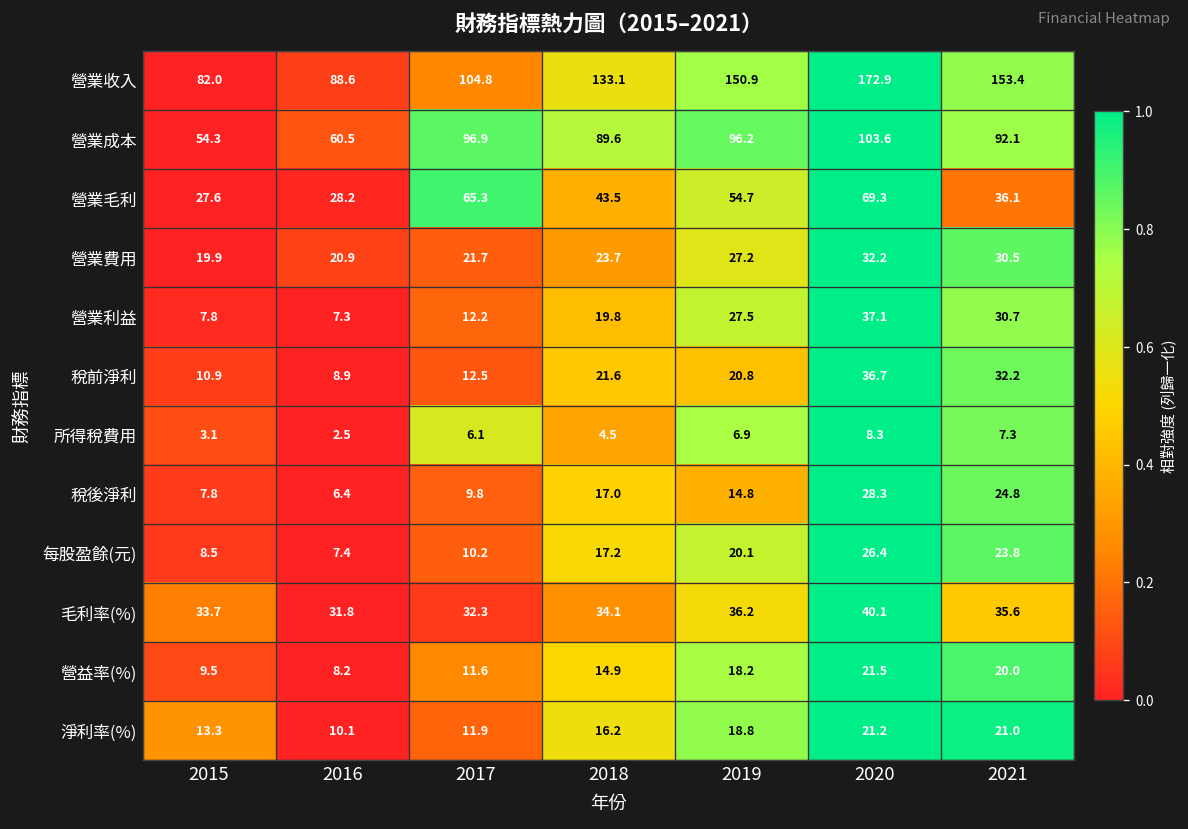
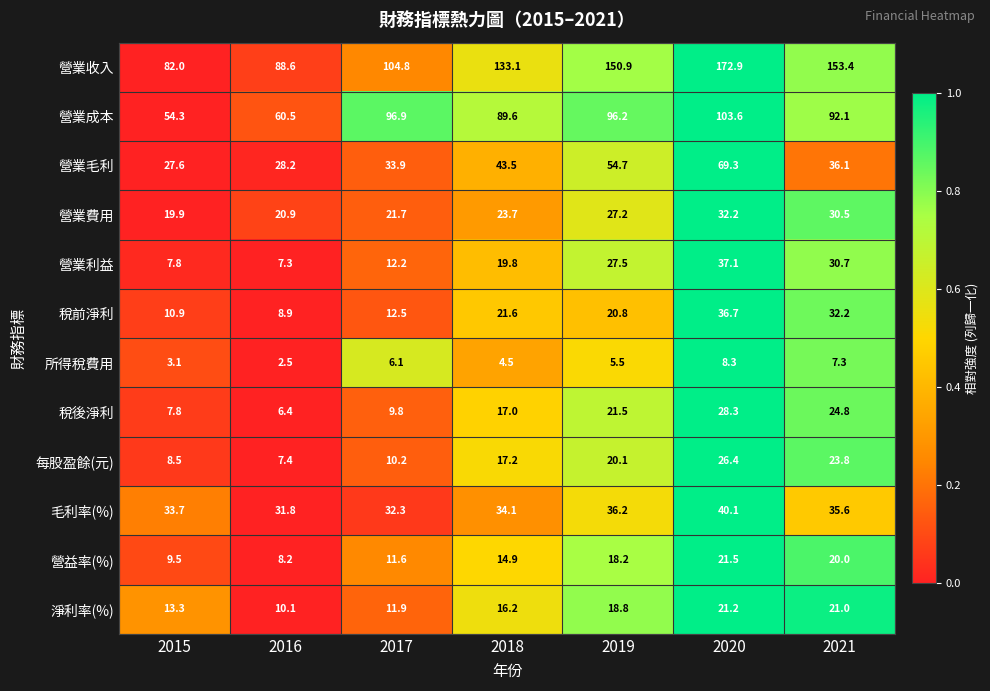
營業毛利, 2017: 65.3 -> 33.9
所得稅費用, 2019: 6.9 -> 5.5
稅後淨利, 2019: 14.8 -> 21.5
